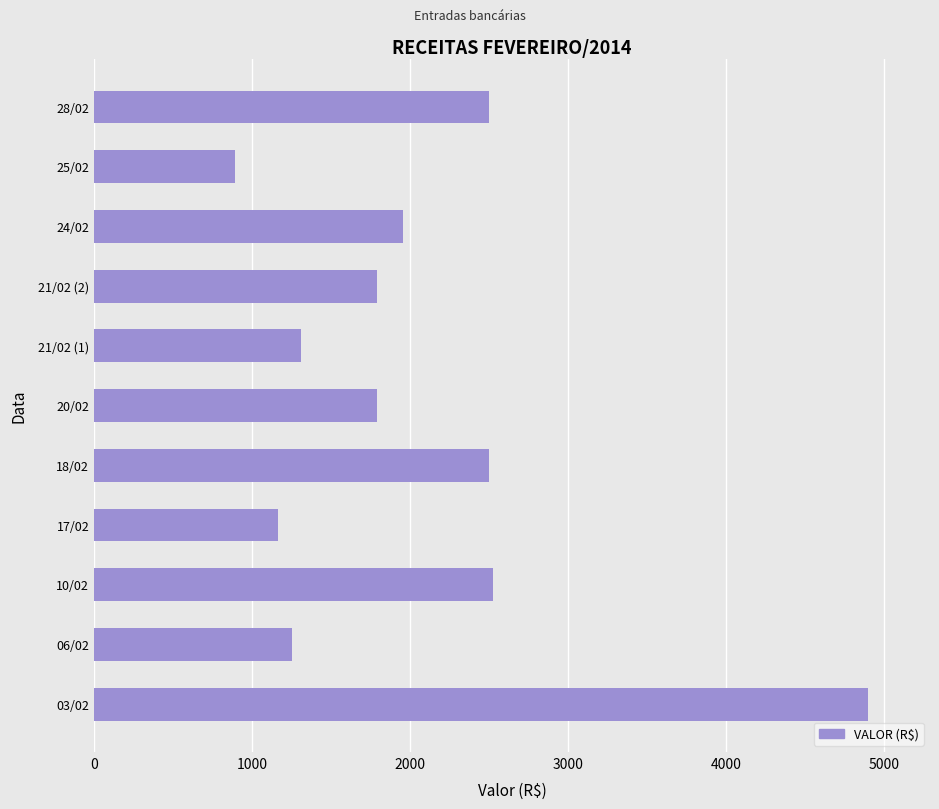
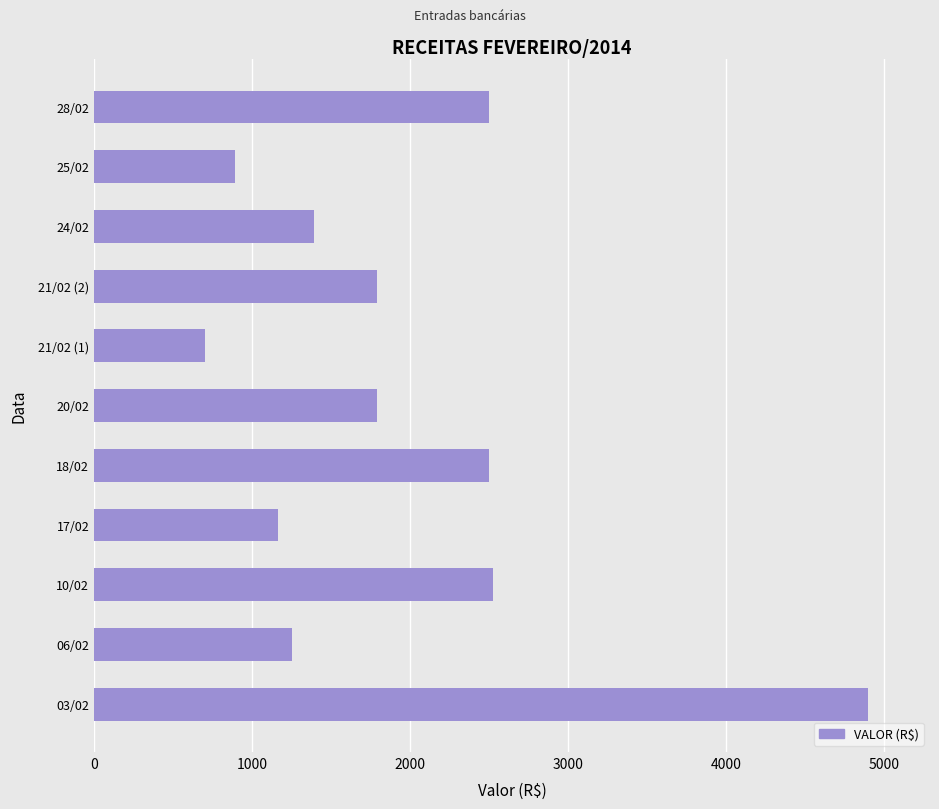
24/02: 1960 -> 1390
21/02 (1): 1310 -> 700
